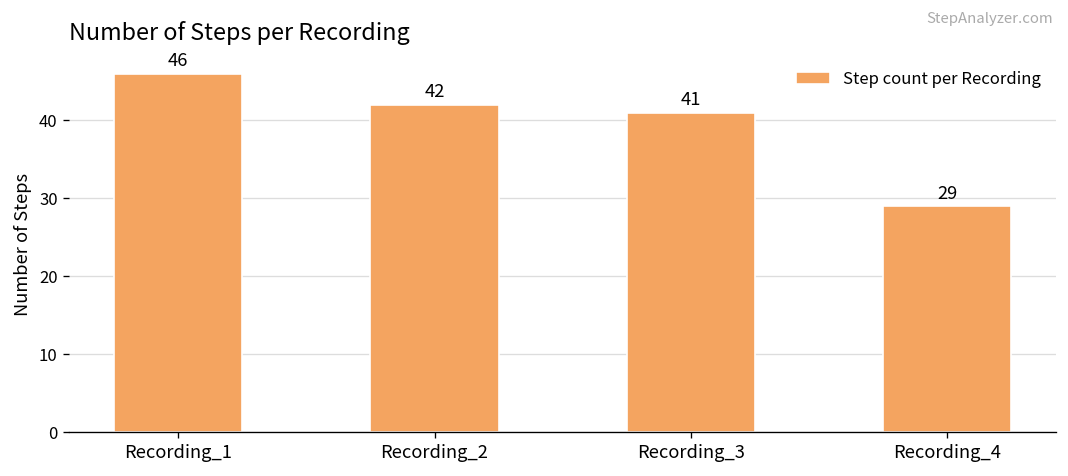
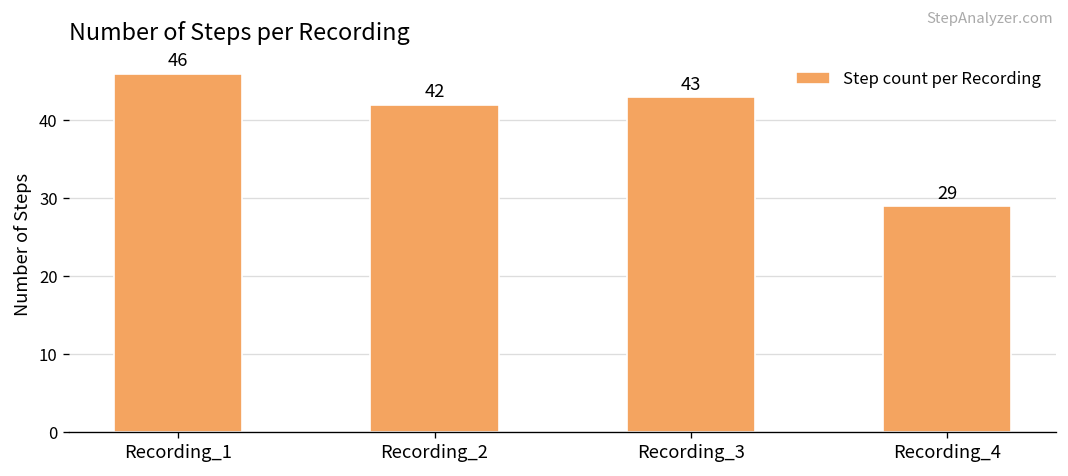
Recording_3: 41 -> 43
